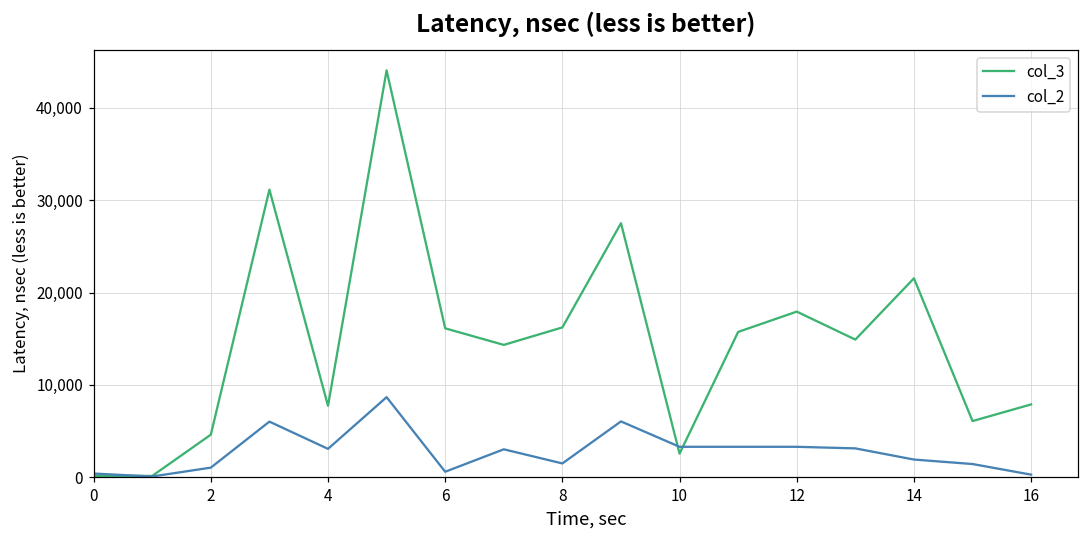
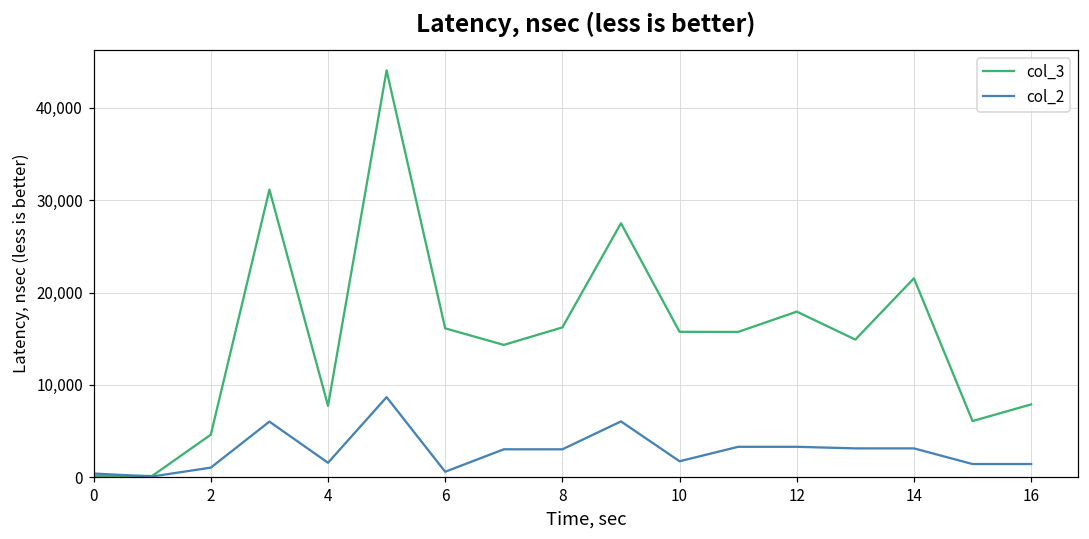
col_2, 4: 3,000 -> 2,000
col_2, 8: 1,000 -> 3,000
col_3, 10: 3,000 -> 16,000
col_2, 10: 3,000 -> 2,000
col_2, 14: 2,000 -> 3,000
col_2, 16: 0 -> 1,000
